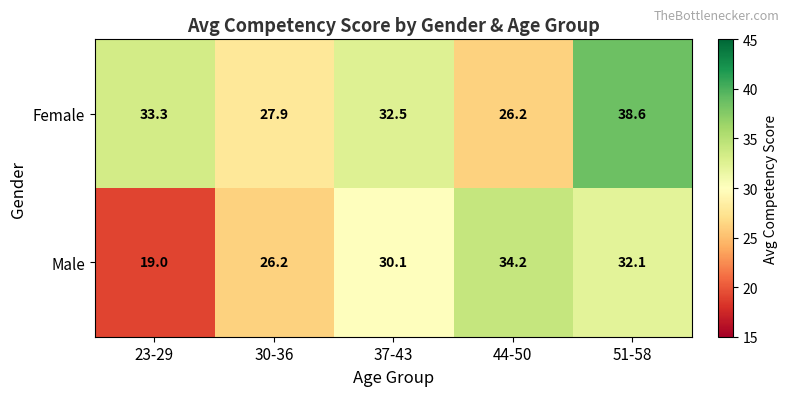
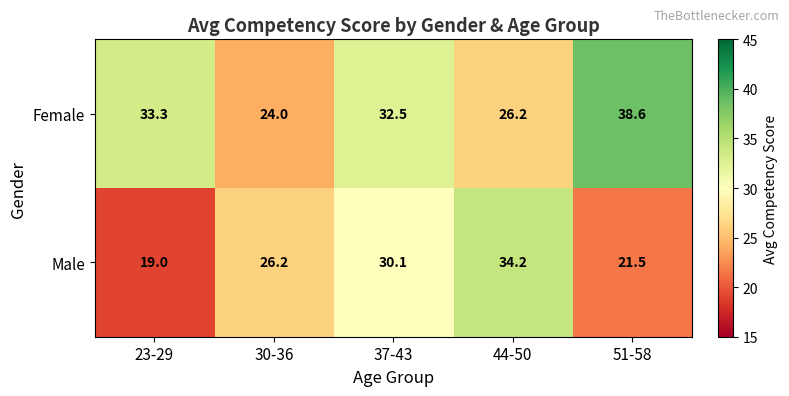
Female, 30-36: 27.9 -> 24.0
Male, 51-58: 32.1 -> 21.5
